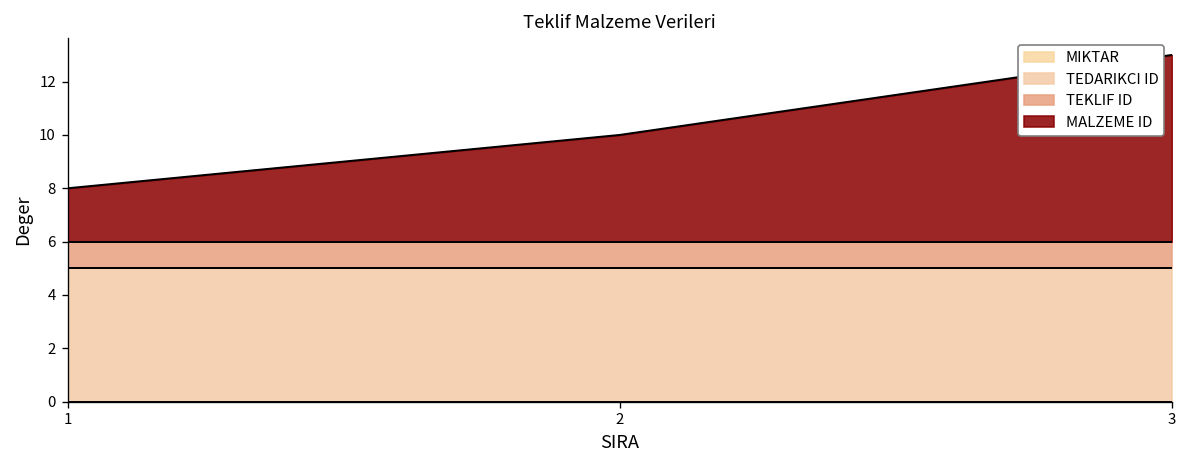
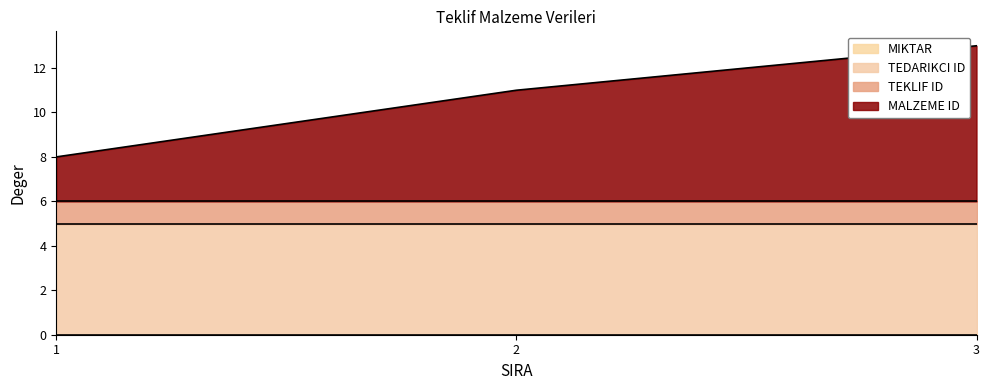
MALZEME ID, 2: 4 -> 5
